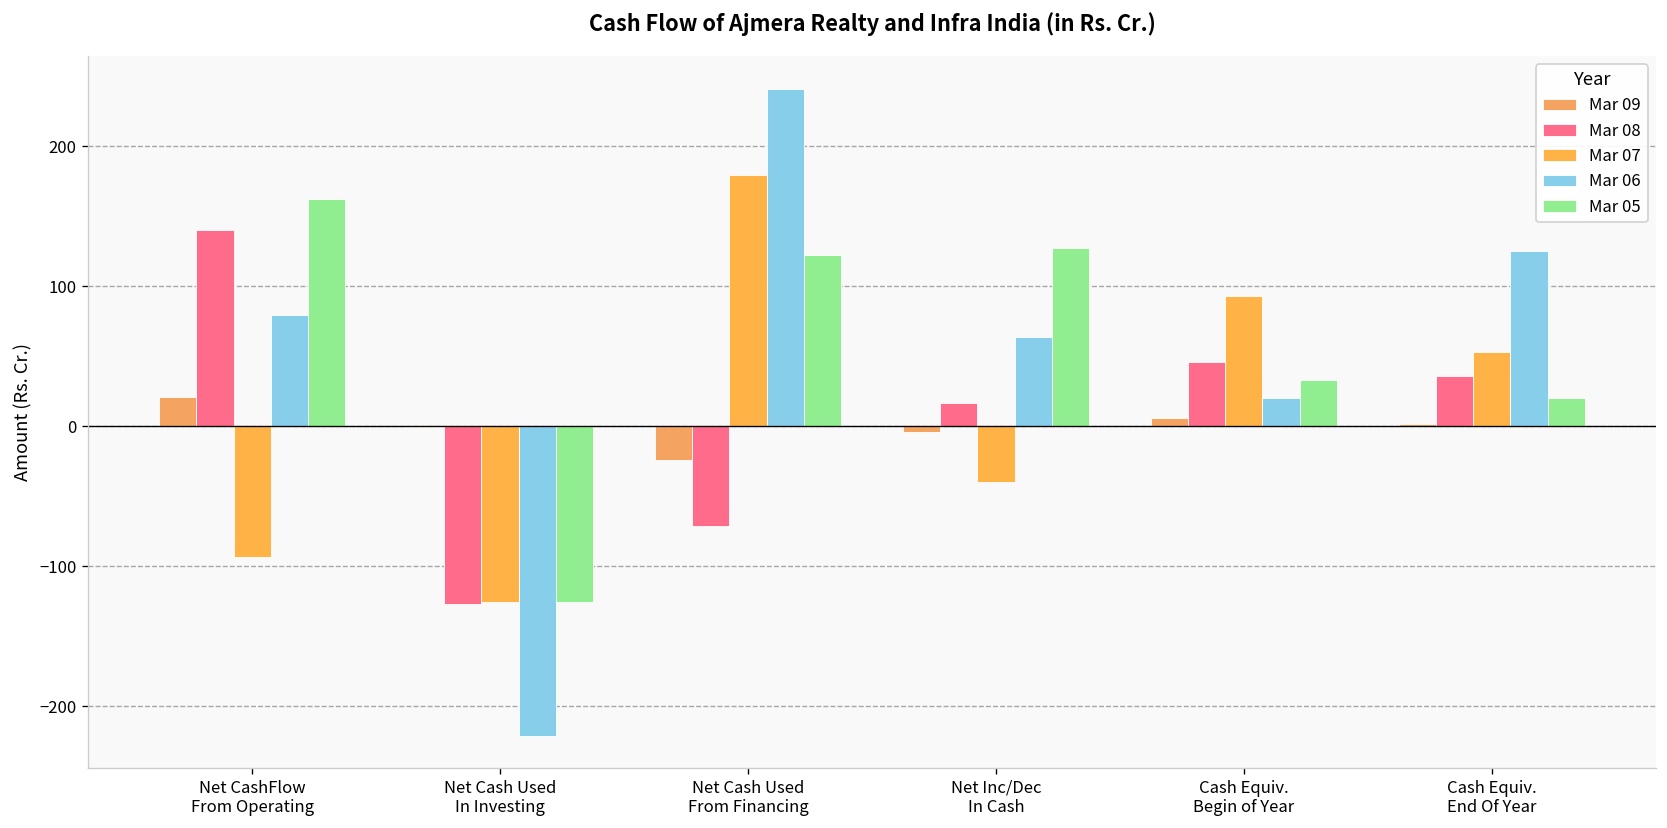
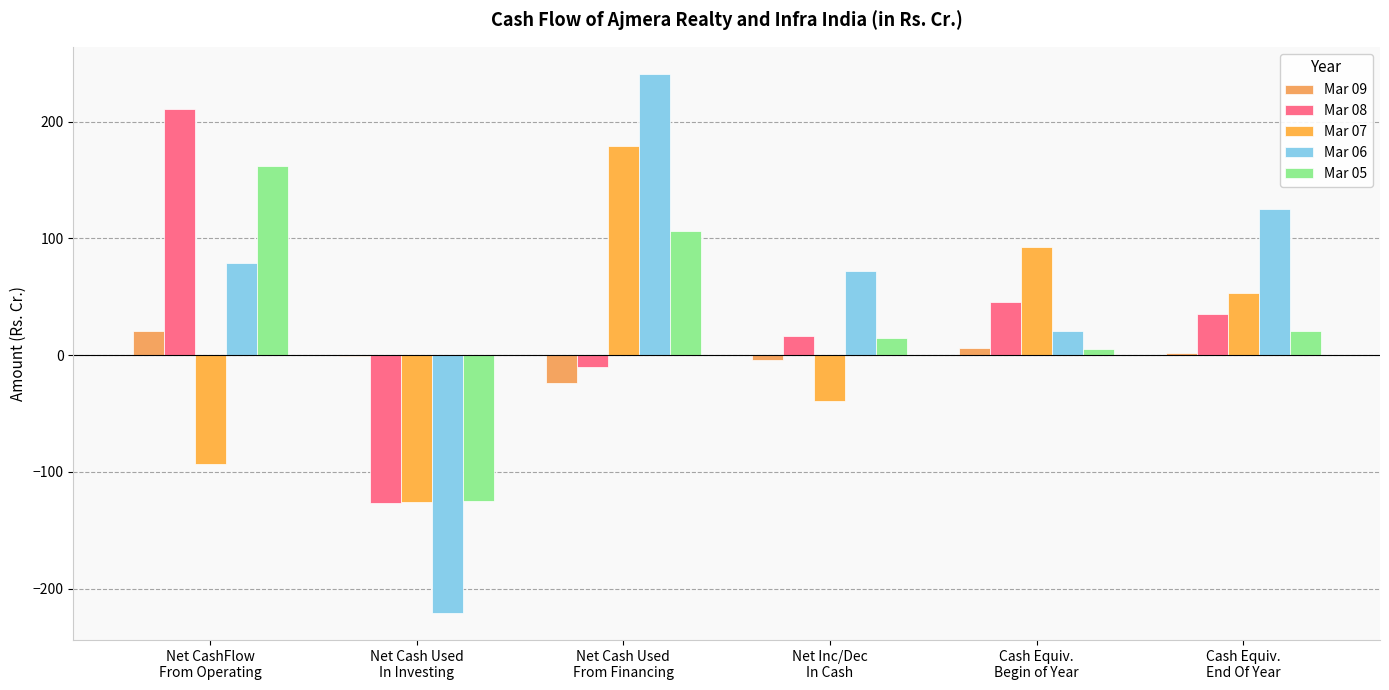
Mar 08, Net CashFlow From Operating: 140 -> 211
Mar 08, Net Cash Used From Financing: -71 -> -10
Mar 05, Net Cash Used From Financing: 122 -> 107
Mar 06, Net Inc/Dec In Cash: 64 -> 72
Mar 05, Net Inc/Dec In Cash: 128 -> 15
Mar 05, Cash Equiv. Begin of Year: 33 -> 6
